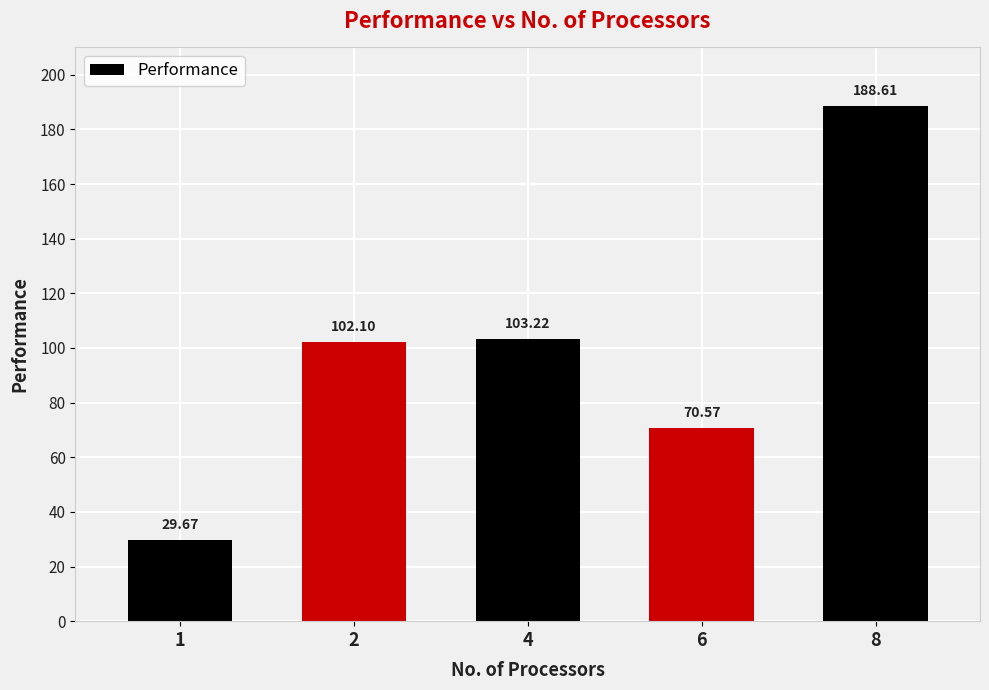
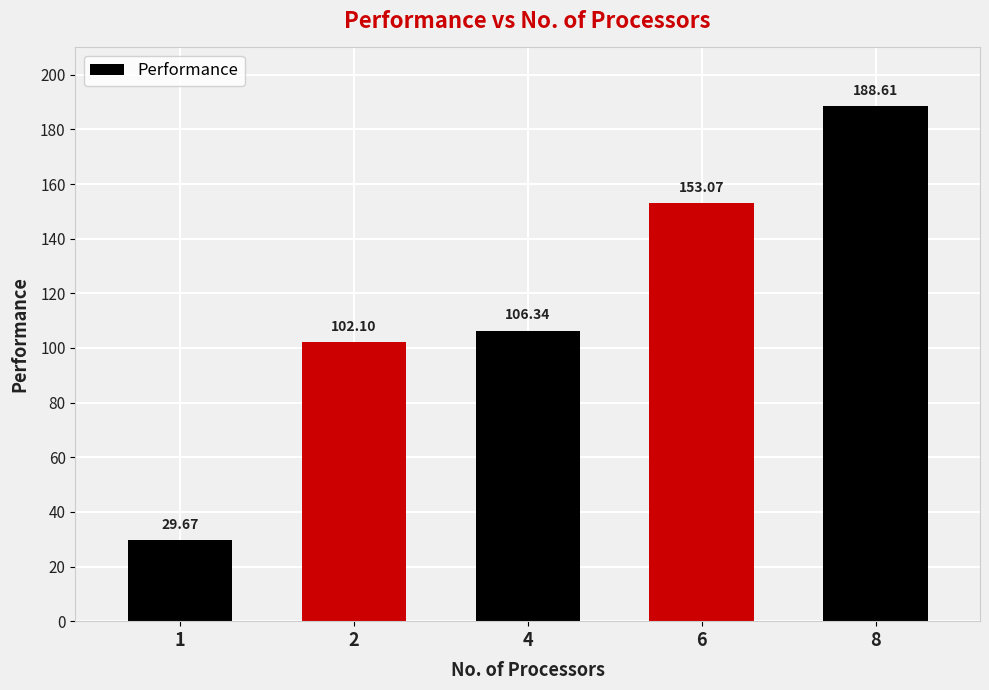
4: 103.22 -> 106.34
6: 70.57 -> 153.07
